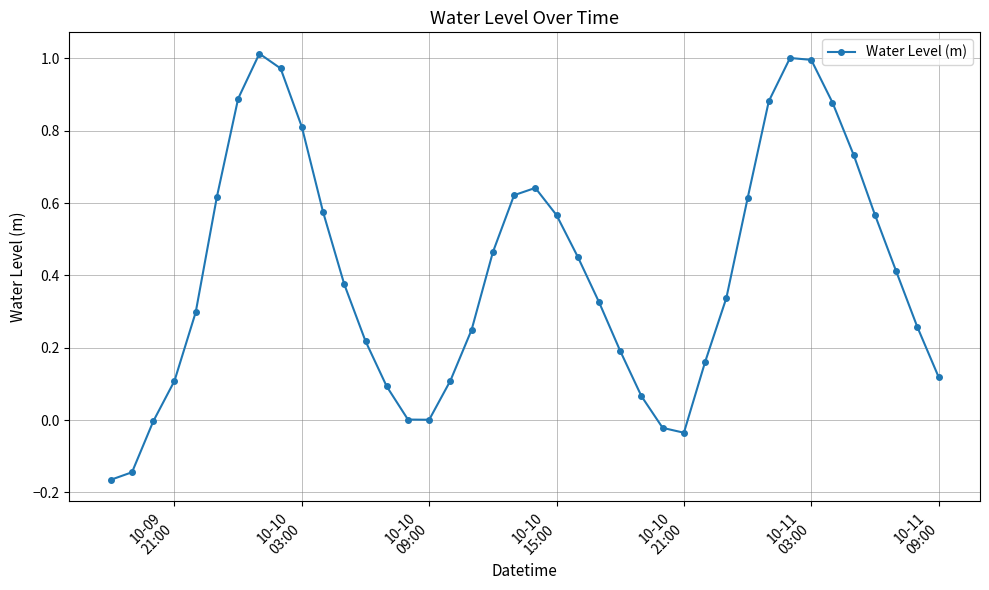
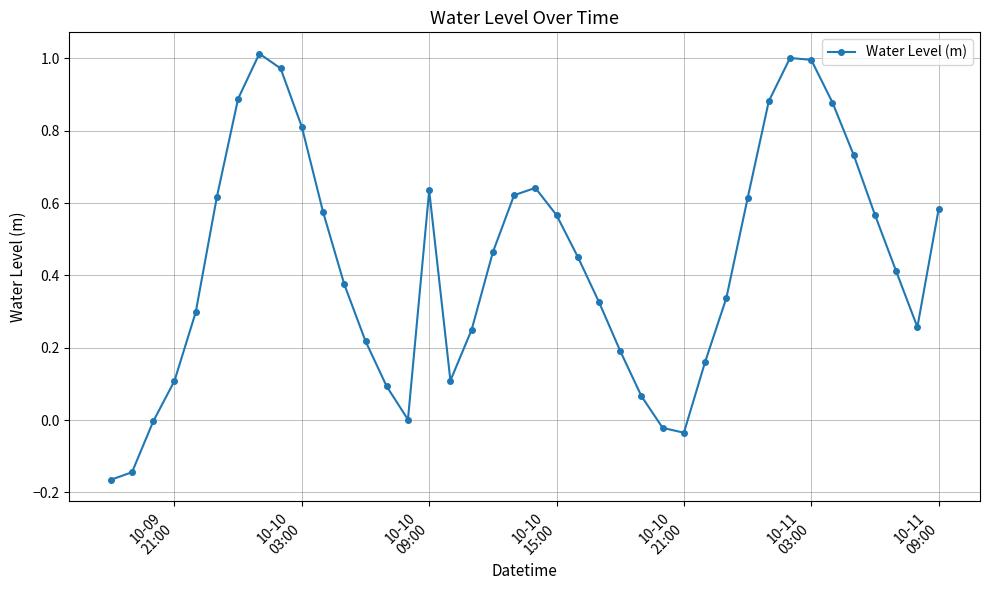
10-10 09:00: 0.00 -> 0.63
10-11 09:00: 0.12 -> 0.58
